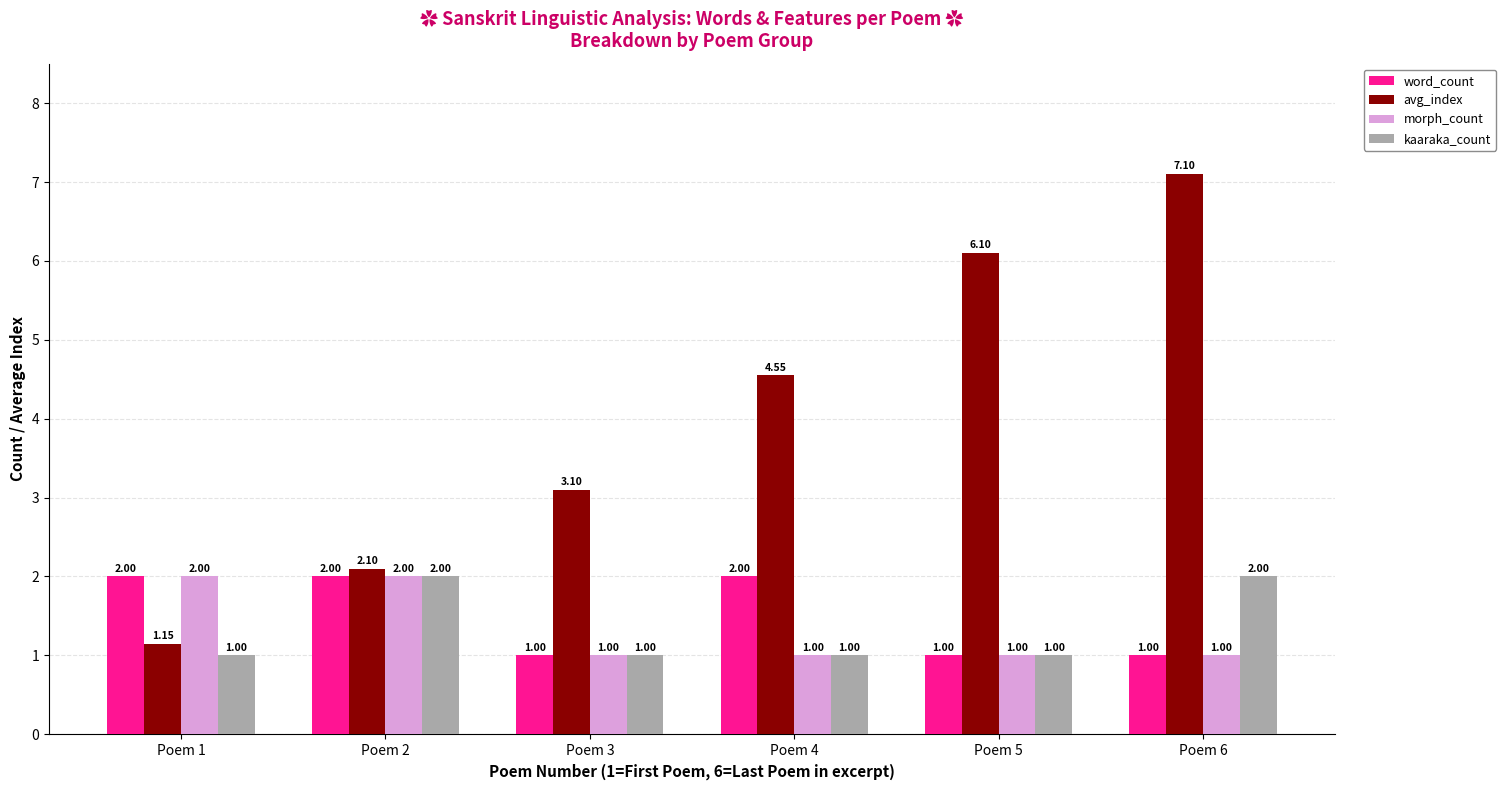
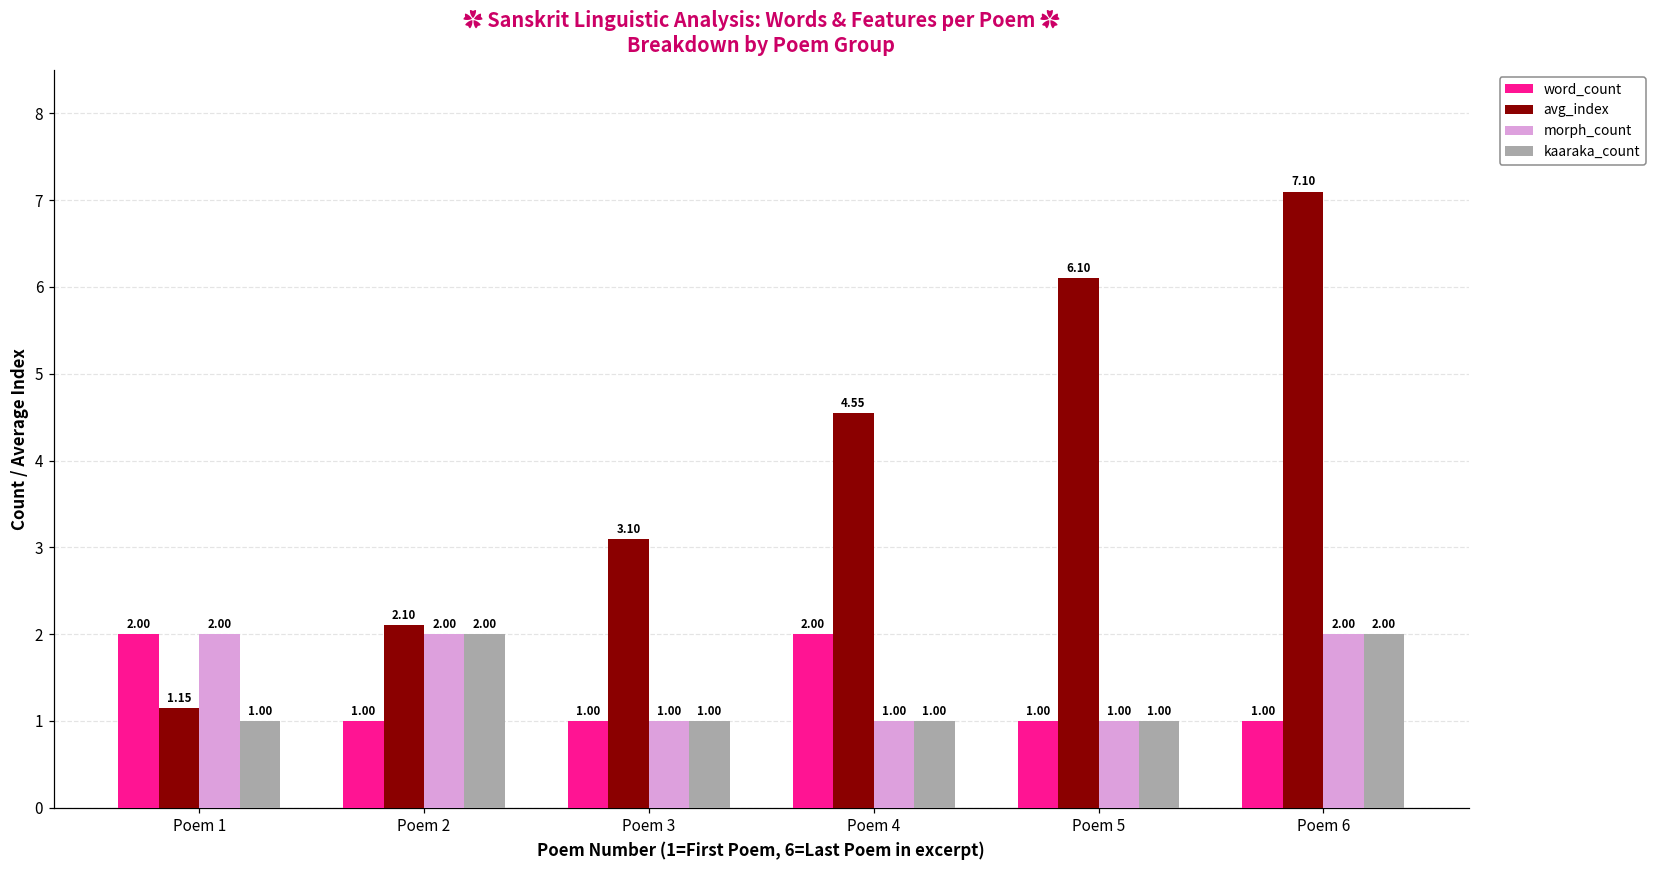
word_count, Poem 2: 2.00 -> 1.00
morph_count, Poem 6: 1.00 -> 2.00
